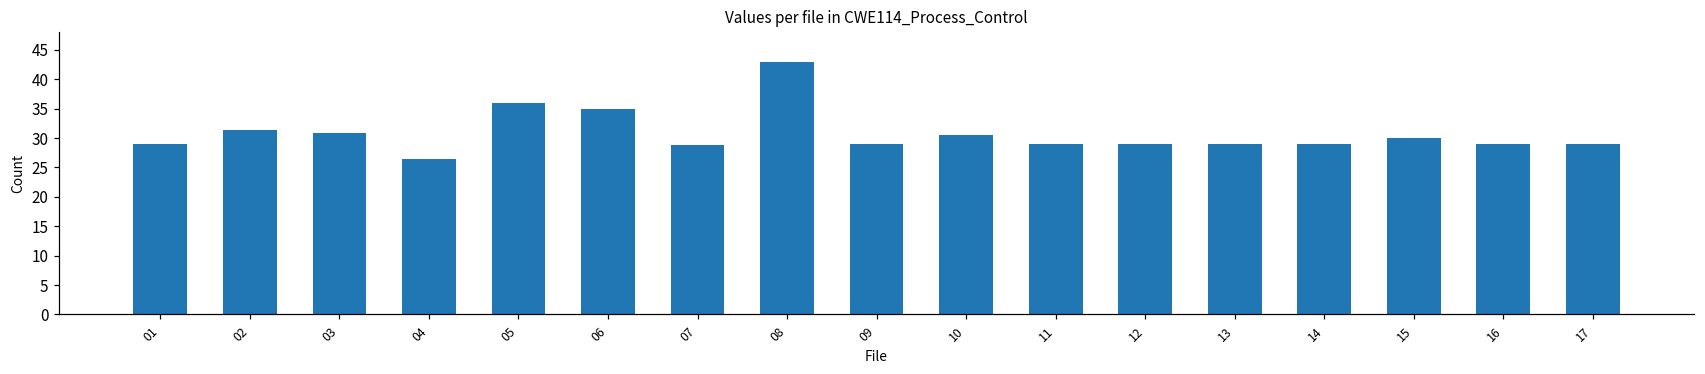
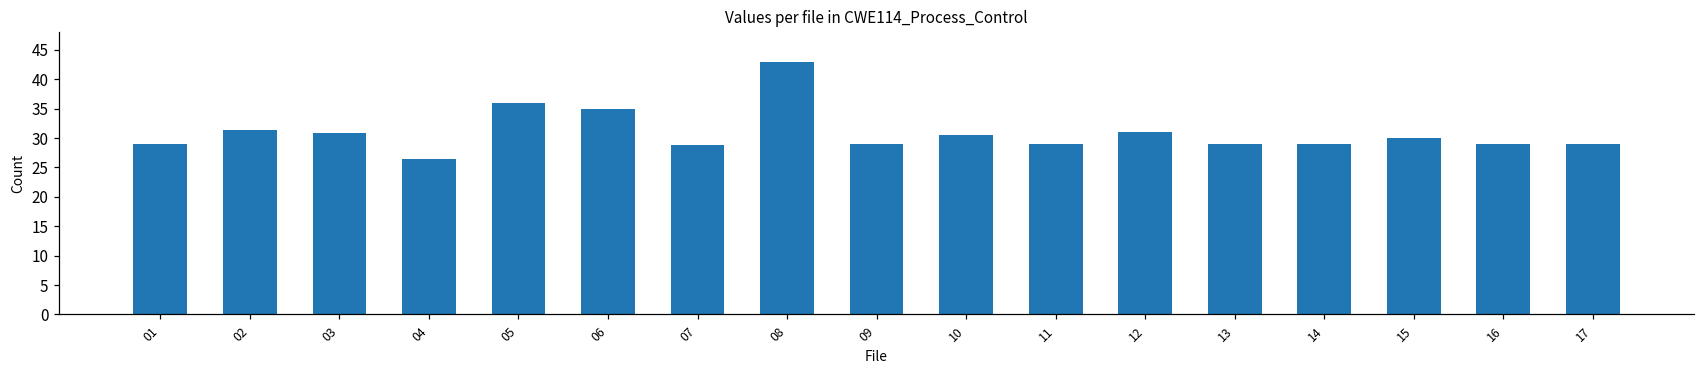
12: 29 -> 31
